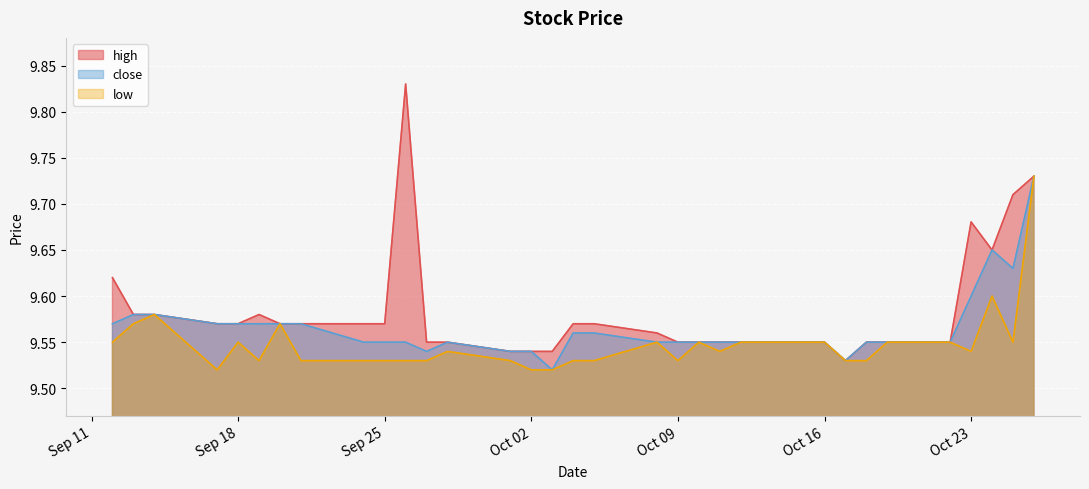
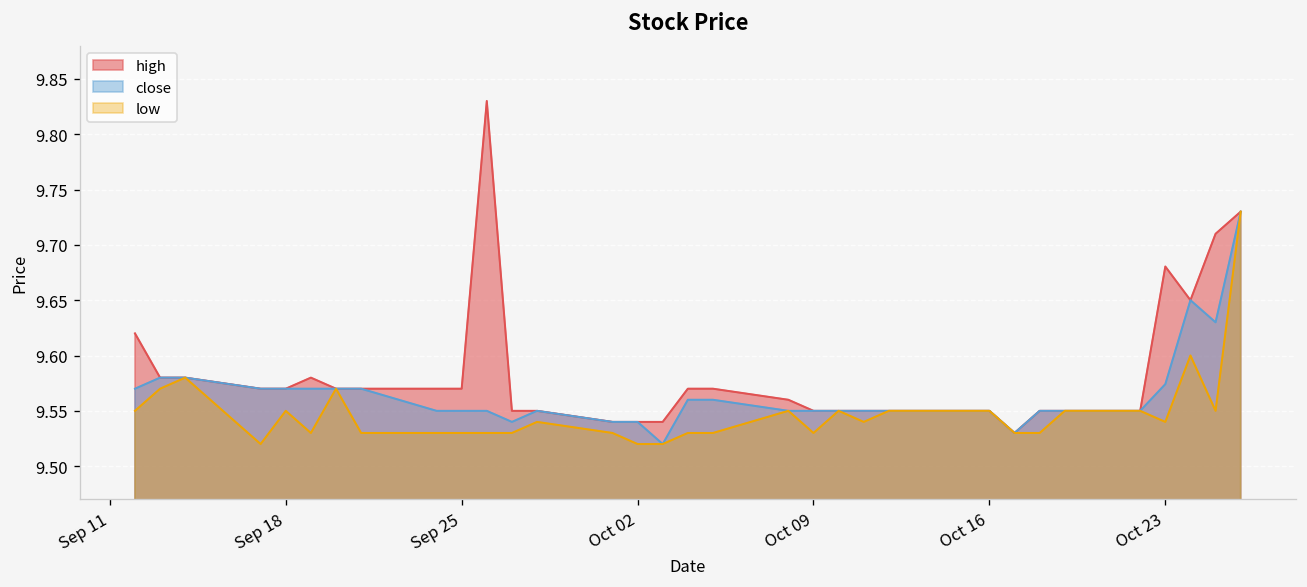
close, Oct 23: 9.60 -> 9.57
